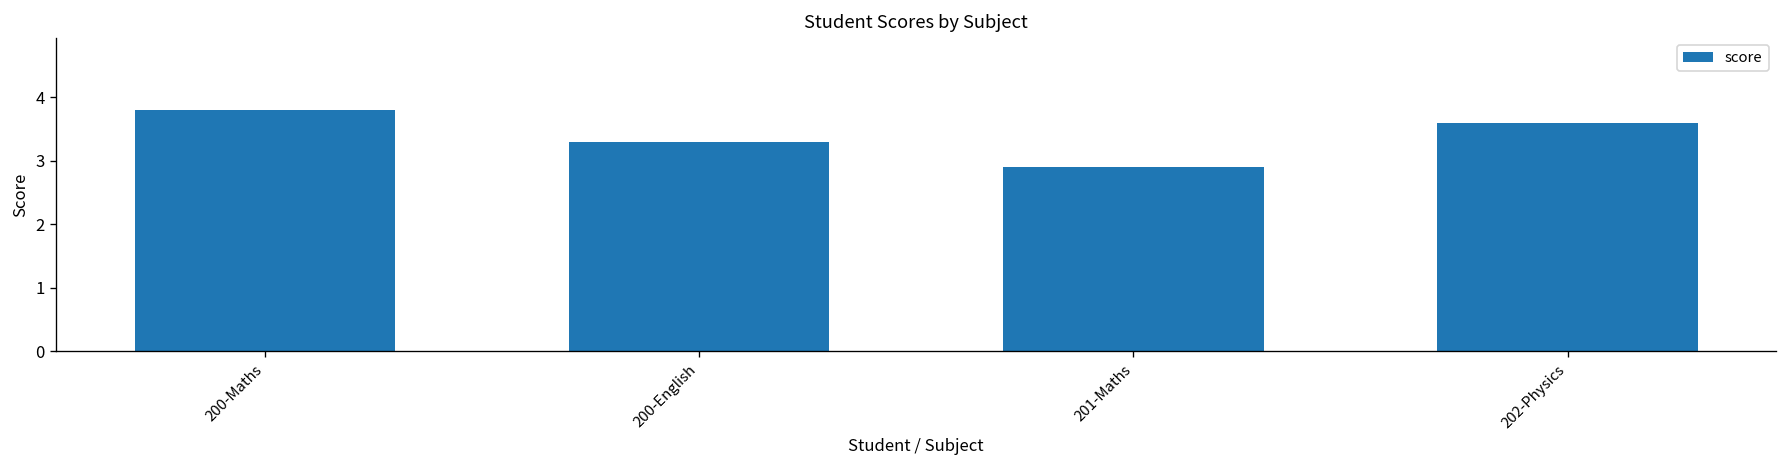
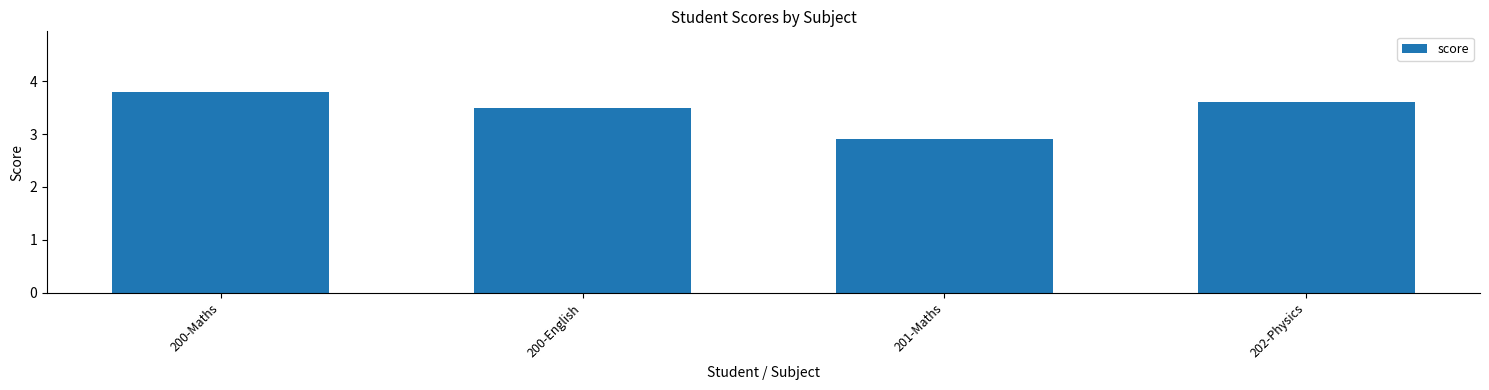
200-English: 3.3 -> 3.5
